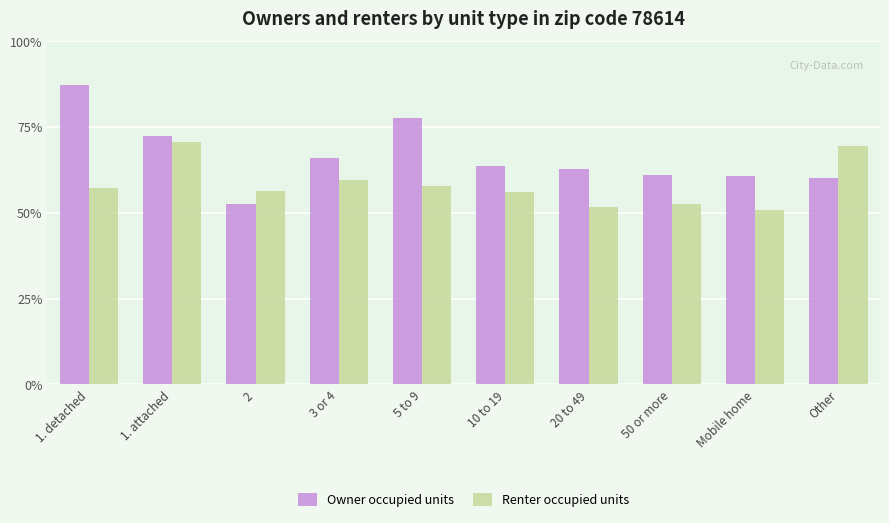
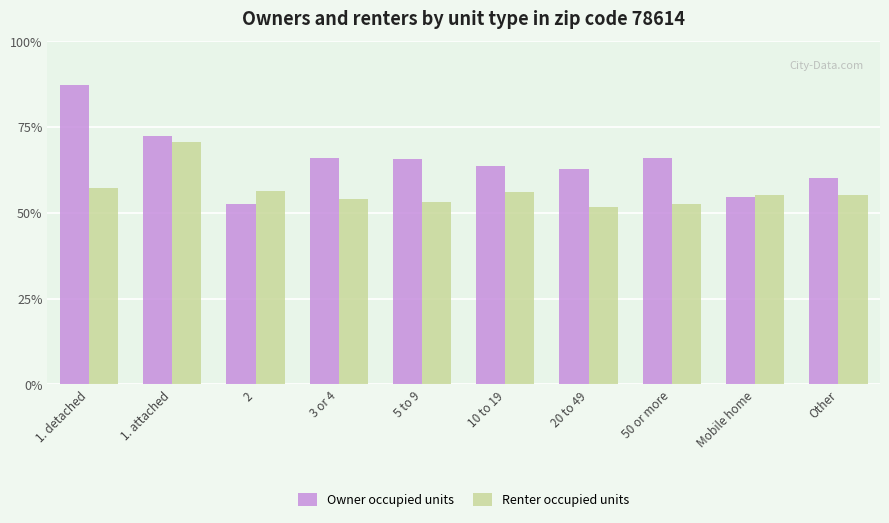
Renter occupied units, 3 or 4: 60% -> 54%
Owner occupied units, 5 to 9: 78% -> 66%
Renter occupied units, 5 to 9: 58% -> 53%
Owner occupied units, 50 or more: 61% -> 66%
Owner occupied units, Mobile home: 61% -> 55%
Renter occupied units, Mobile home: 51% -> 55%
Renter occupied units, Other: 69% -> 55%
